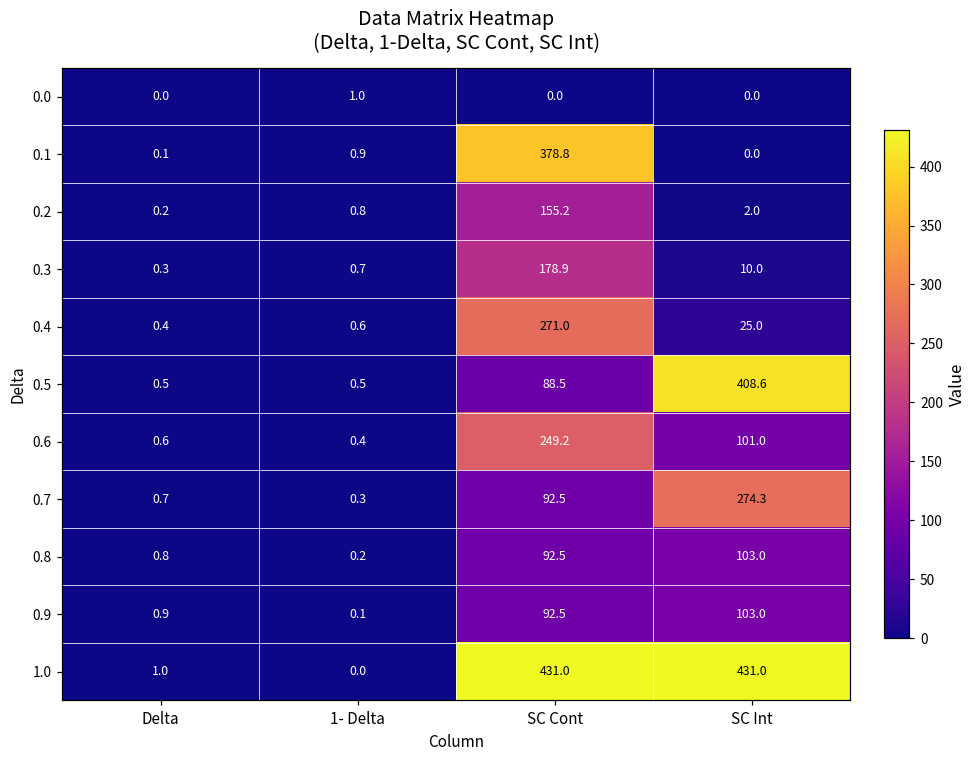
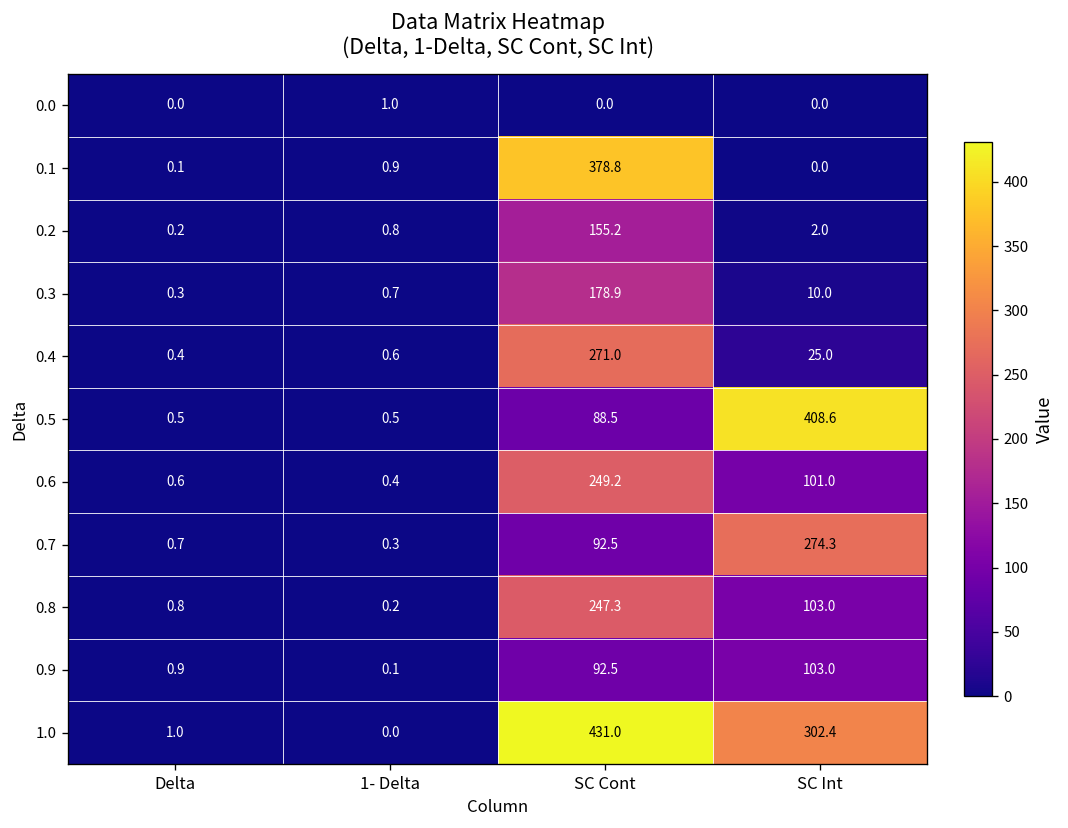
0.8, SC Cont: 92.5 -> 247.3
1.0, SC Int: 431.0 -> 302.4
